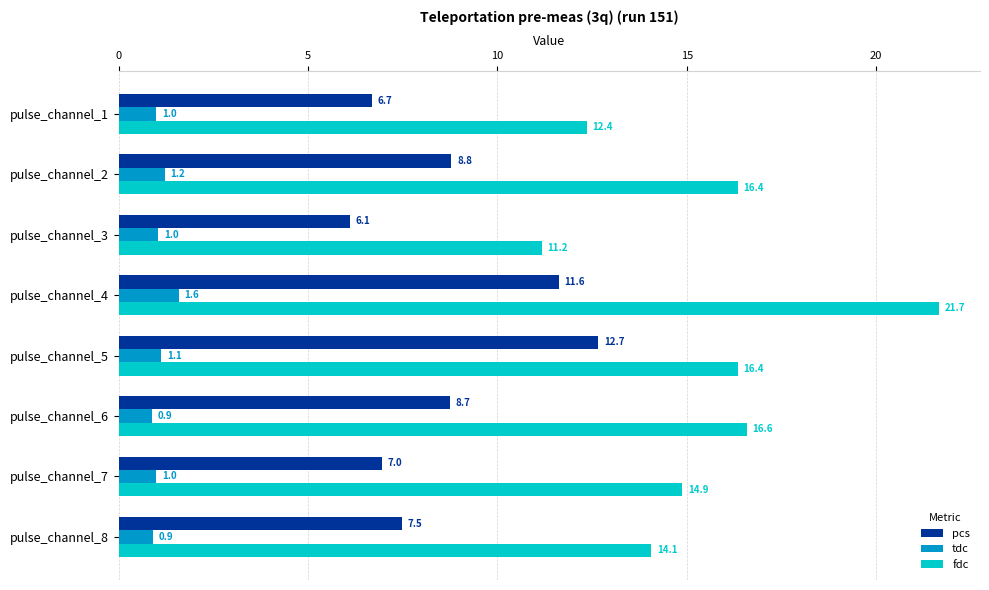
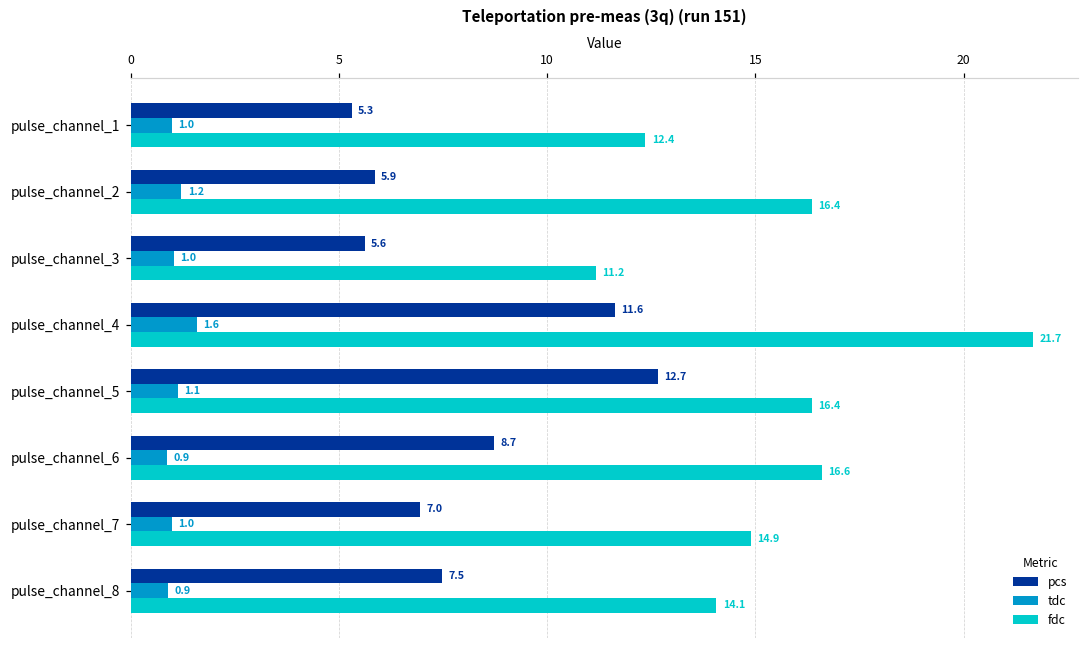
pcs, pulse_channel_1: 6.7 -> 5.3
pcs, pulse_channel_2: 8.8 -> 5.9
pcs, pulse_channel_3: 6.1 -> 5.6
